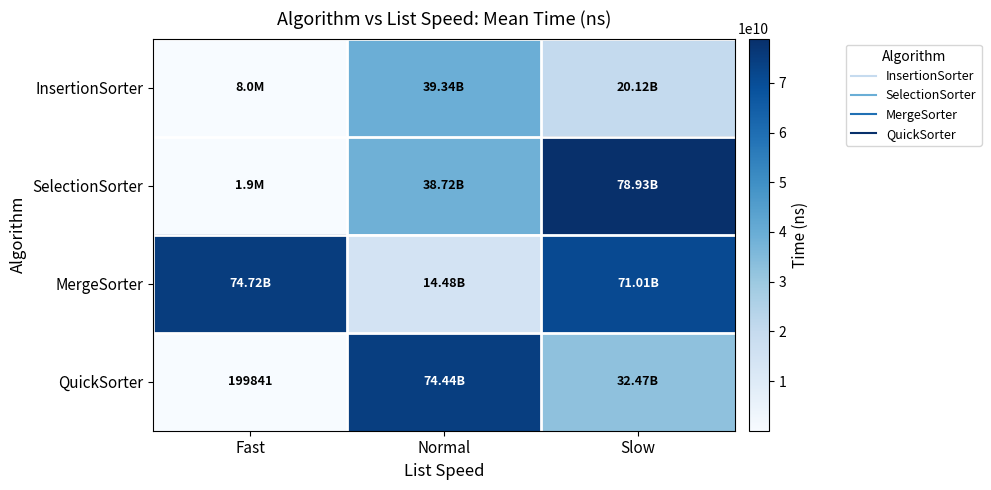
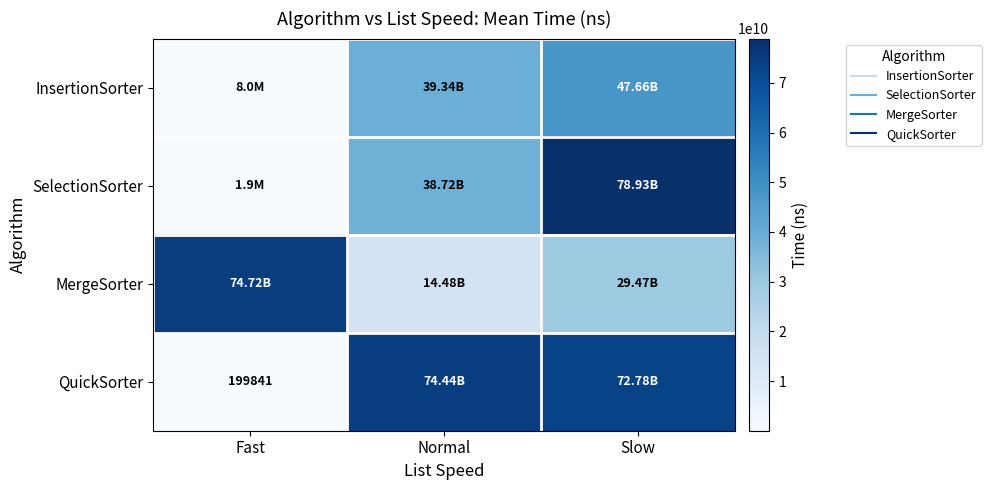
InsertionSorter, Slow: 20.12B -> 47.66B
MergeSorter, Slow: 71.01B -> 29.47B
QuickSorter, Slow: 32.47B -> 72.78B
